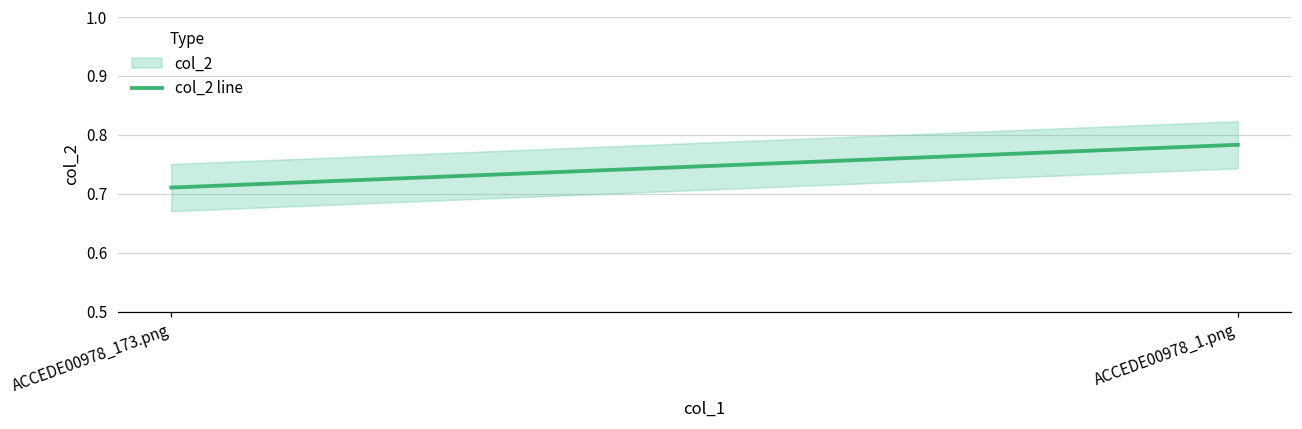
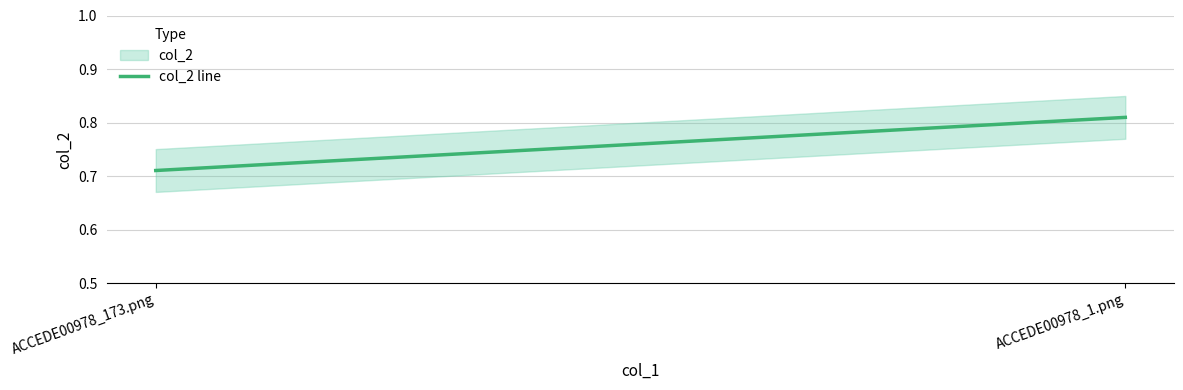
col_2 line, ACCEDE00978_1.png: 0.78 -> 0.81
